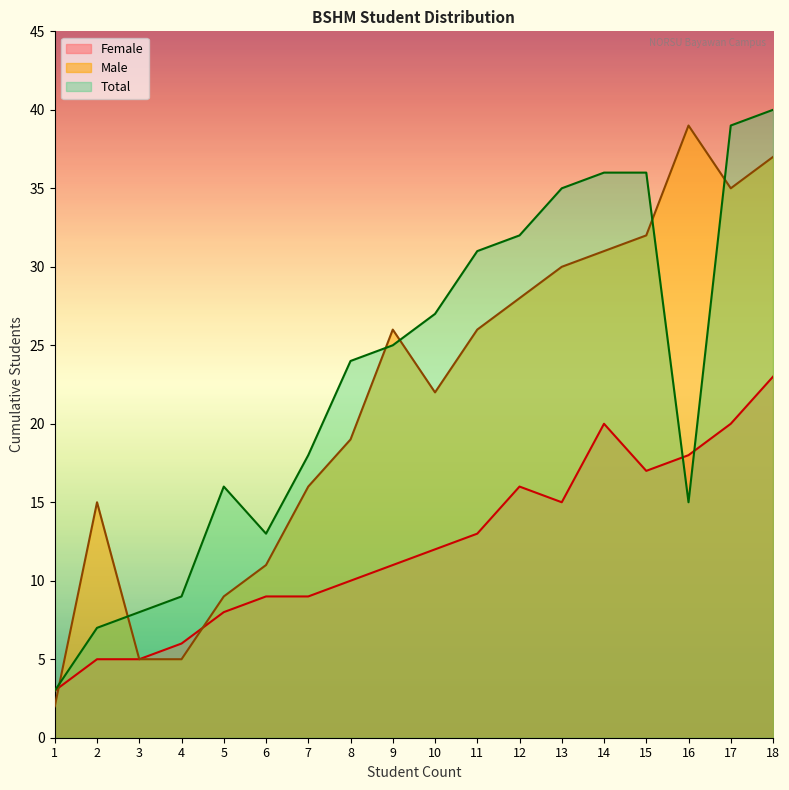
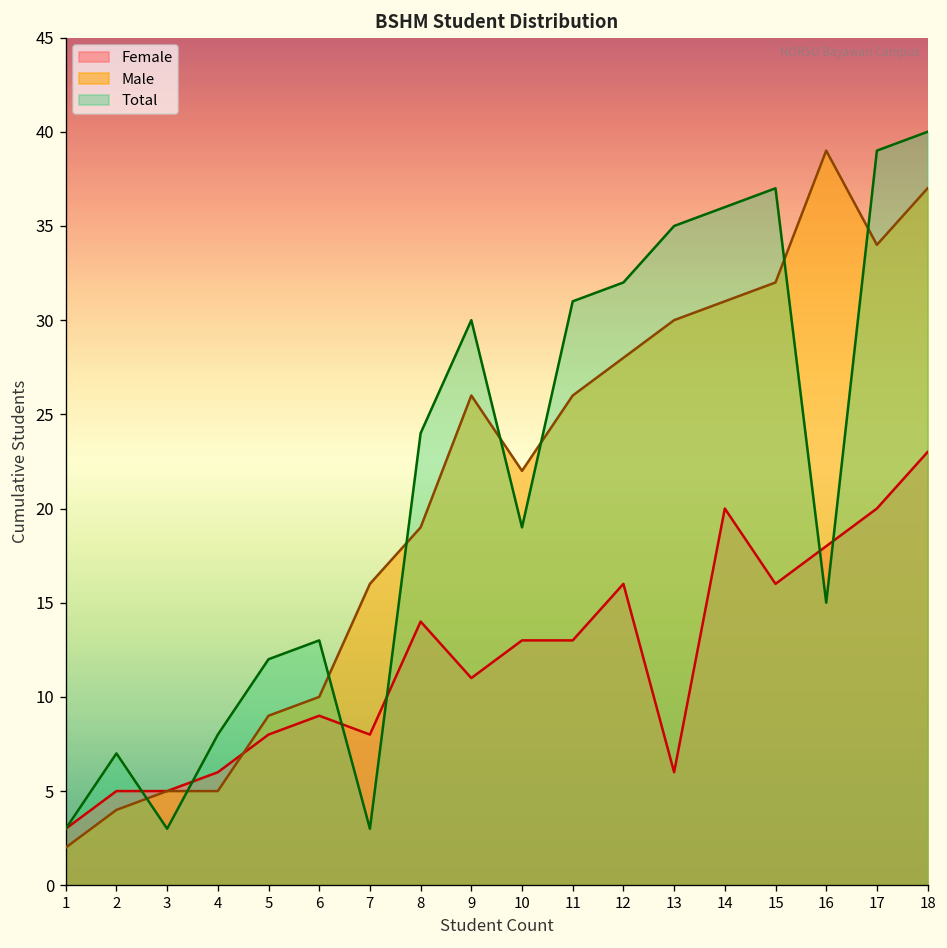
Male, 2: 15 -> 4
Total, 3: 8 -> 3
Total, 4: 9 -> 8
Total, 5: 16 -> 12
Male, 6: 11 -> 10
Female, 7: 9 -> 8
Total, 7: 18 -> 3
Female, 8: 10 -> 14
Total, 9: 25 -> 30
Female, 10: 12 -> 13
Total, 10: 27 -> 19
Female, 13: 15 -> 6
Female, 15: 17 -> 16
Total, 15: 36 -> 37
Male, 17: 35 -> 34
